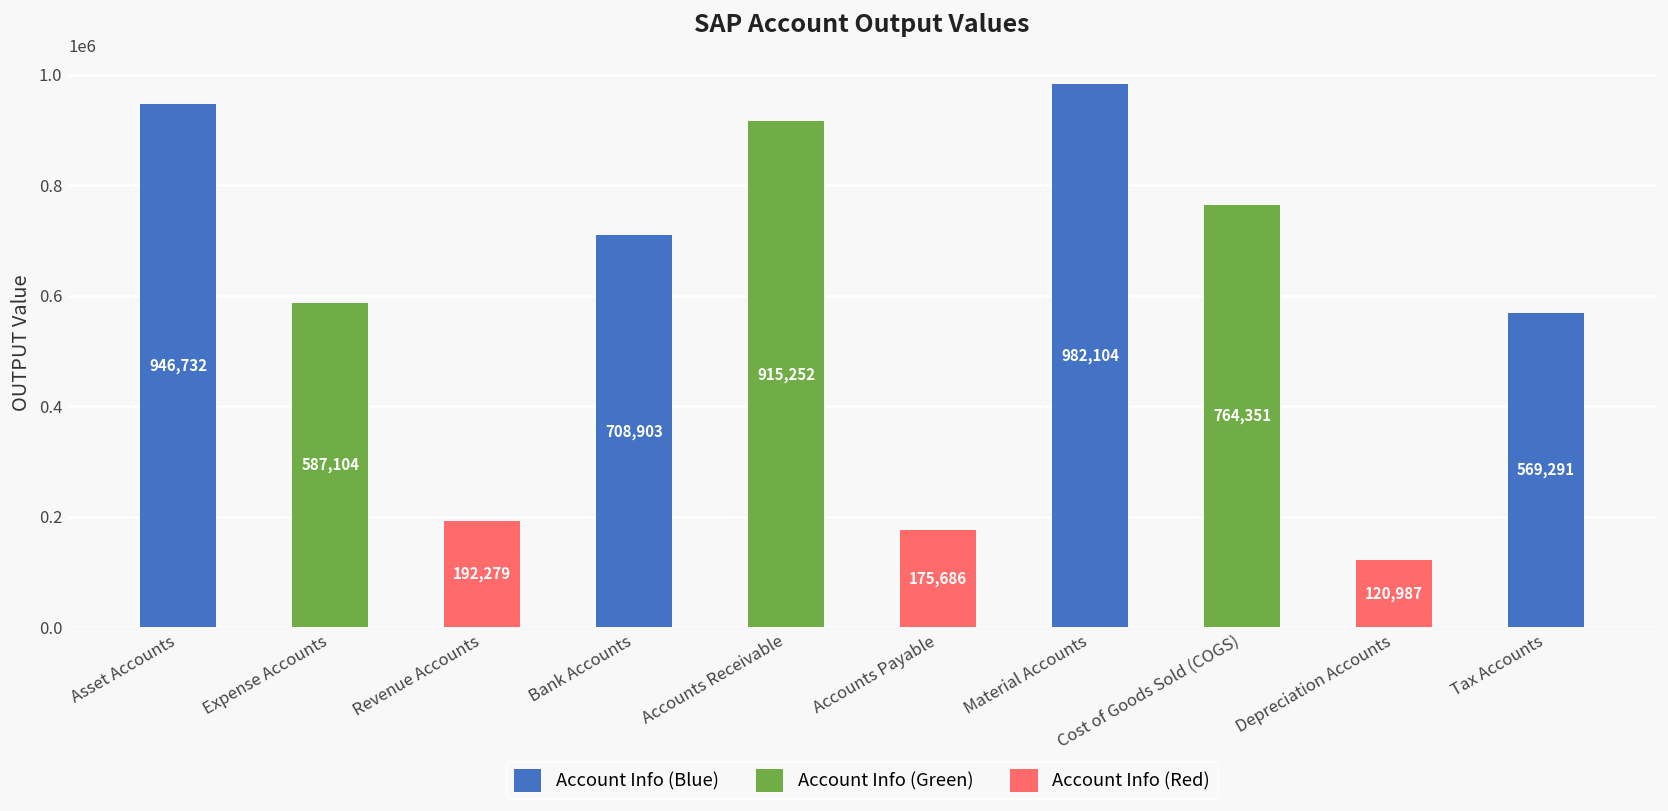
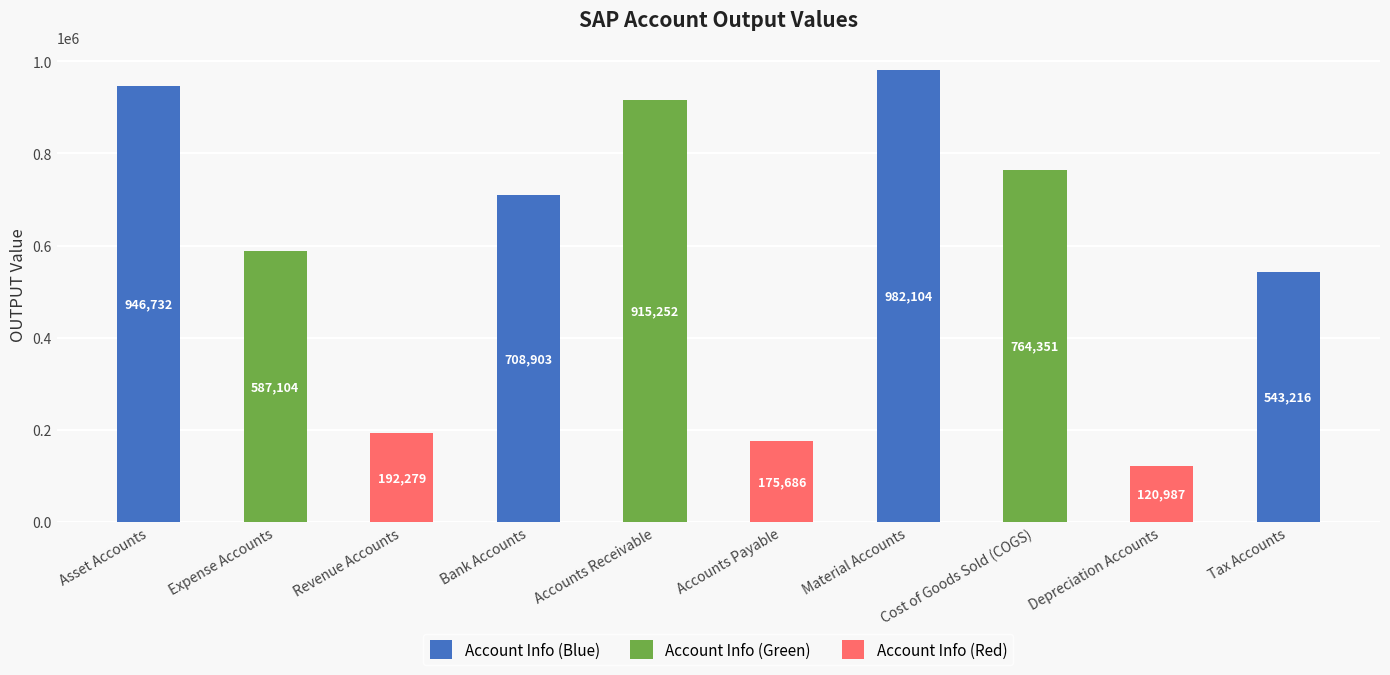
Tax Accounts: 569,291 -> 543,216
